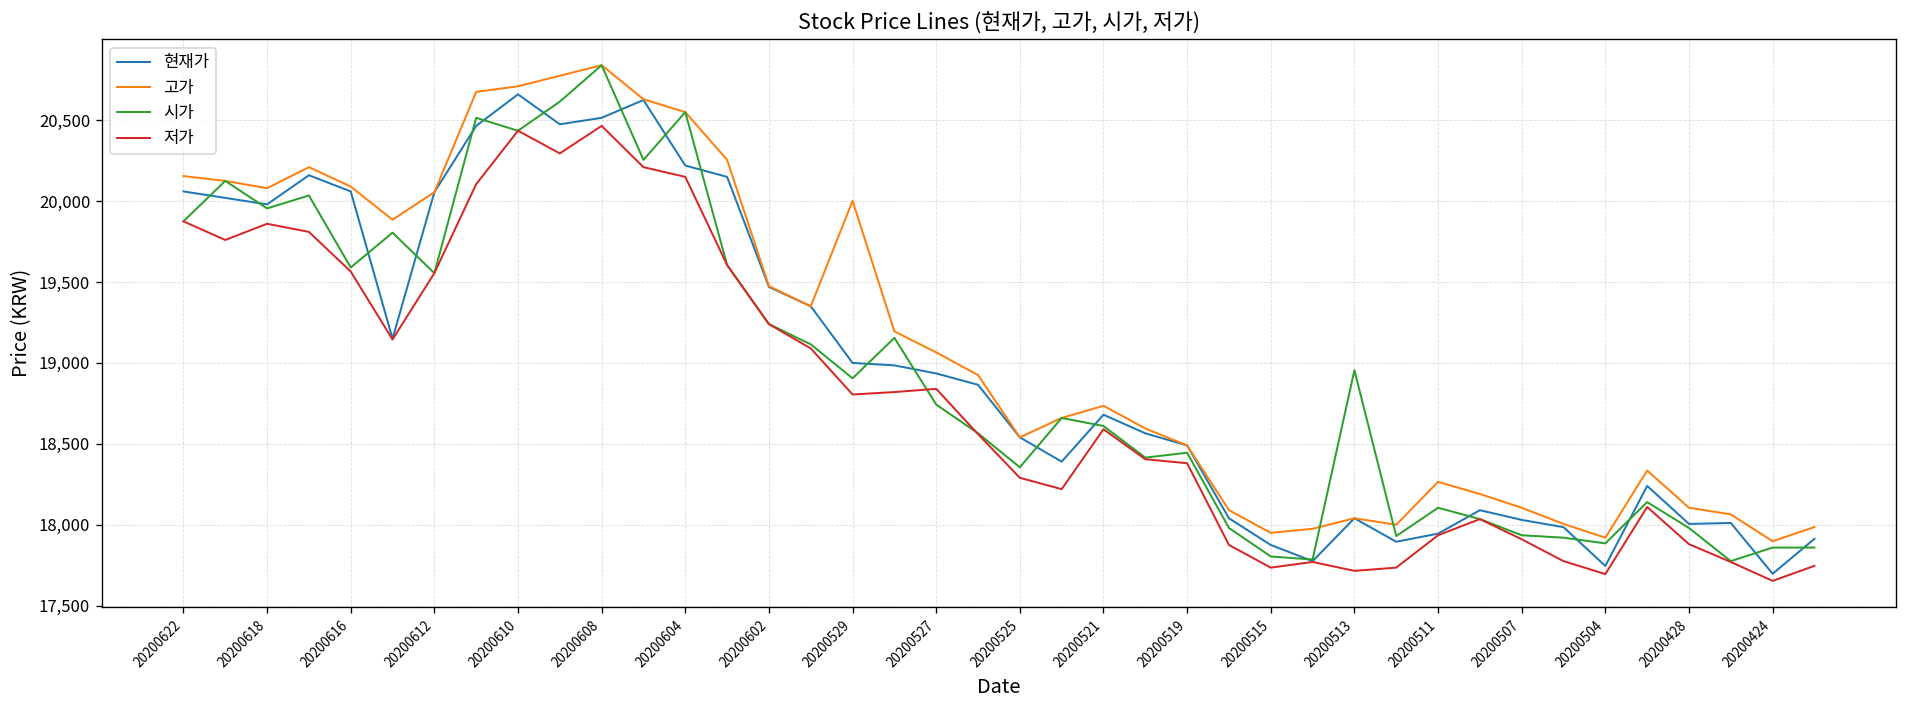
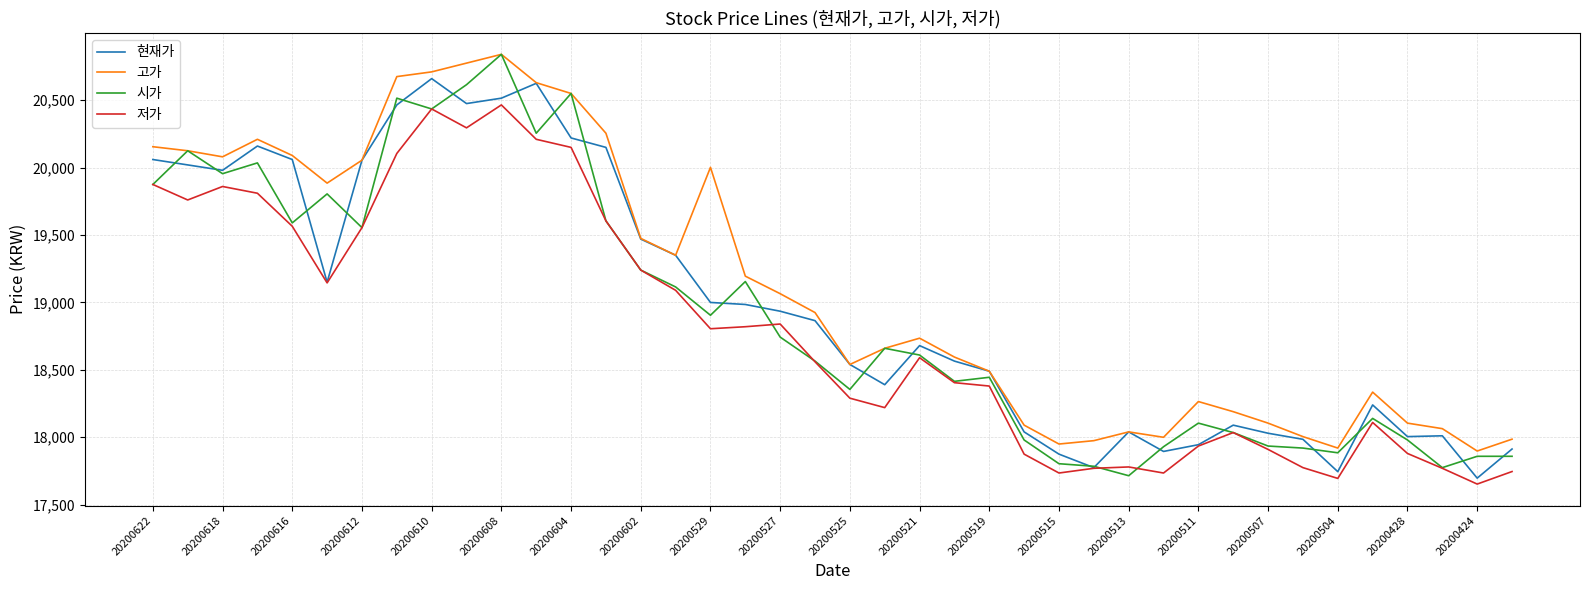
시가, 20200513: 18,960 -> 17,720
저가, 20200513: 17,720 -> 17,780
